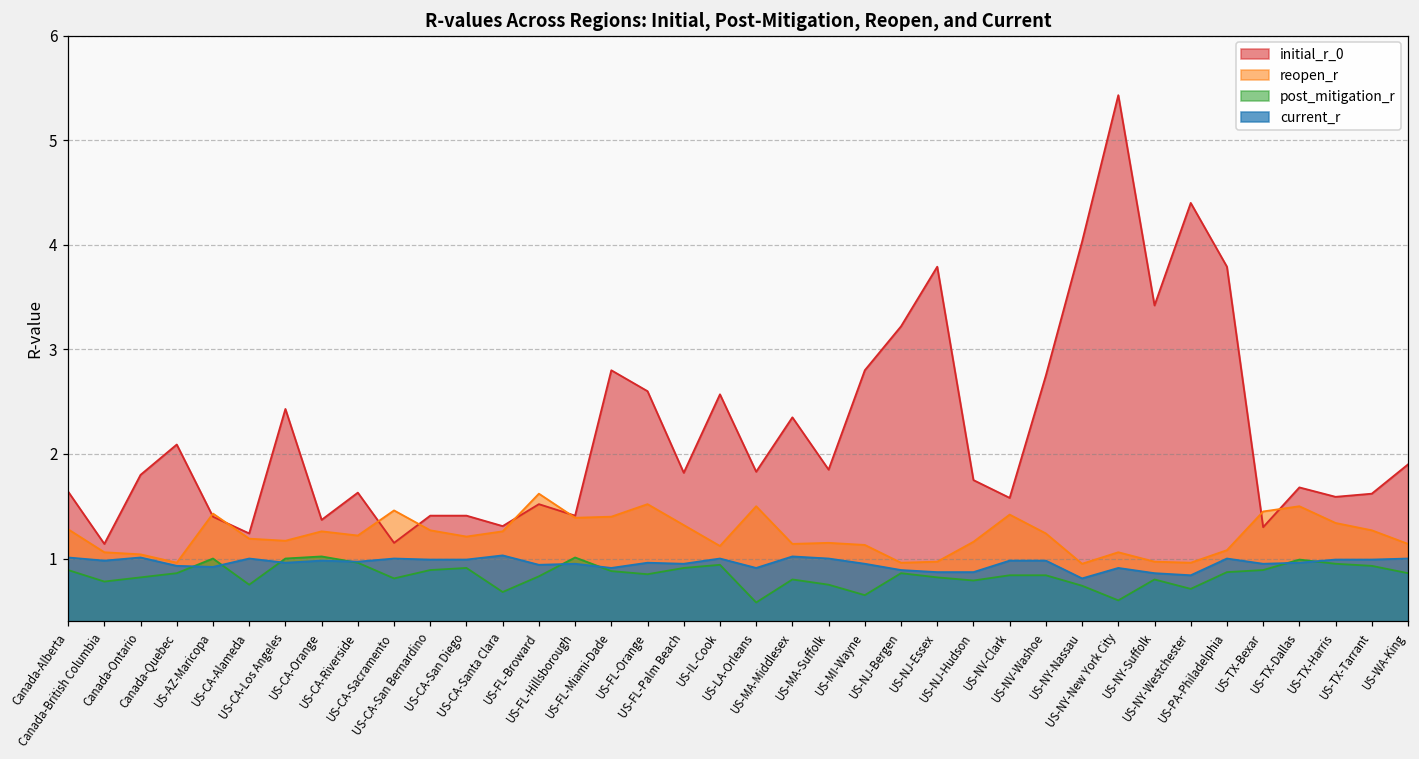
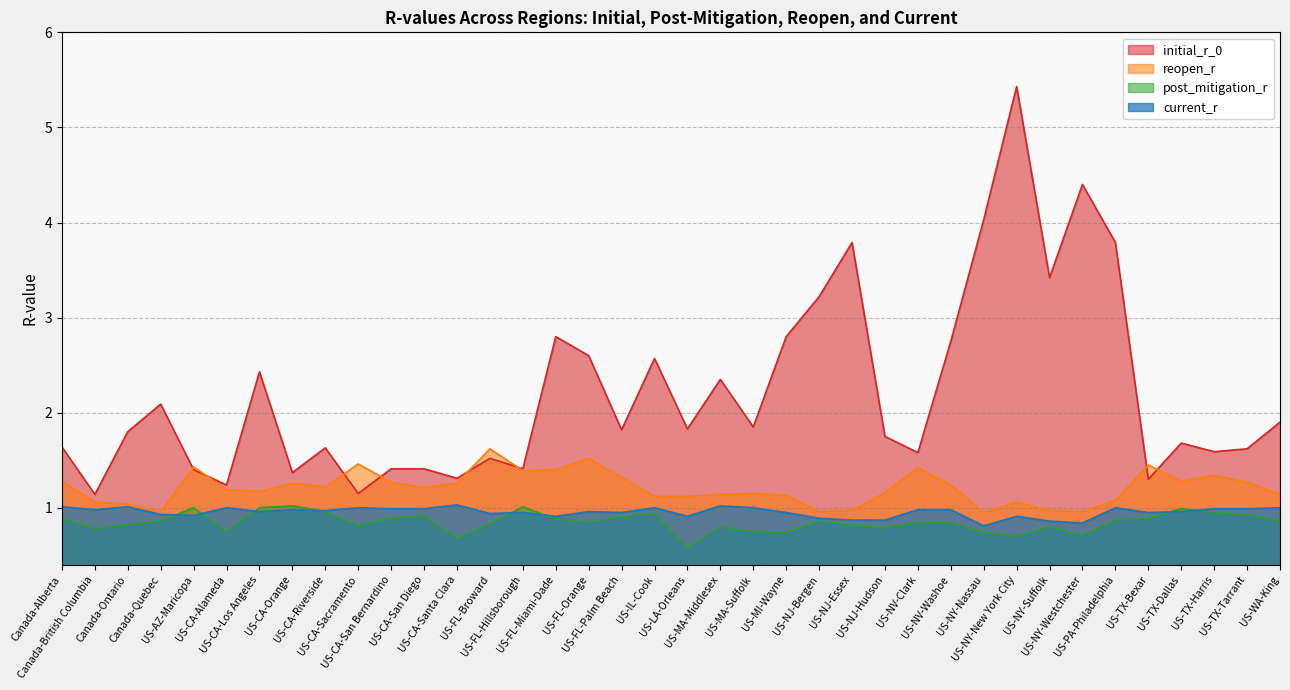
reopen_r, US-LA-Orleans: 1.5 -> 1.1
post_mitigation_r, US-MI-Wayne: 0.65 -> 0.74
post_mitigation_r, US-NY-New York City: 0.6 -> 0.7
reopen_r, US-TX-Dallas: 1.5 -> 1.3
